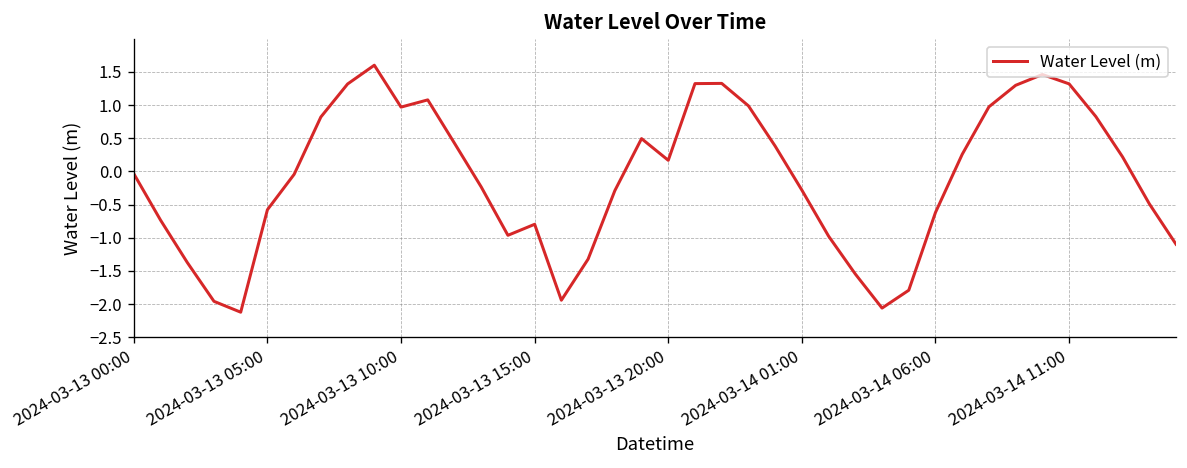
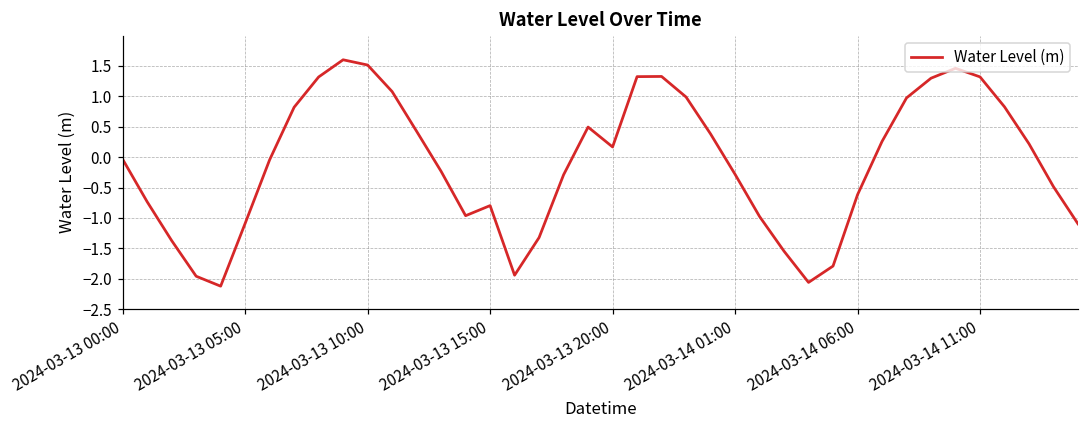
2024-03-13 05:00: -0.6 -> -1.1
2024-03-13 10:00: 1.0 -> 1.5
